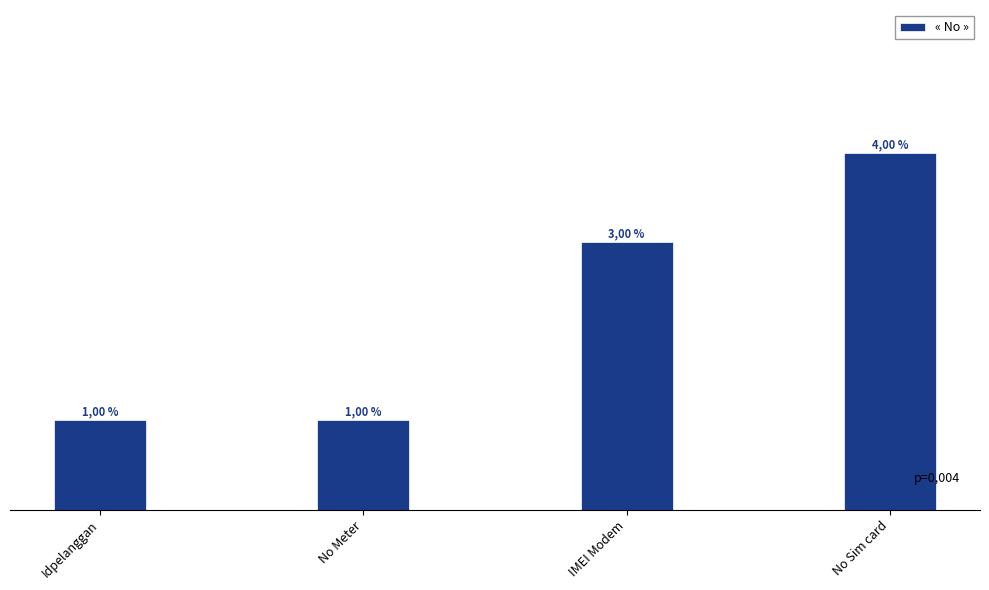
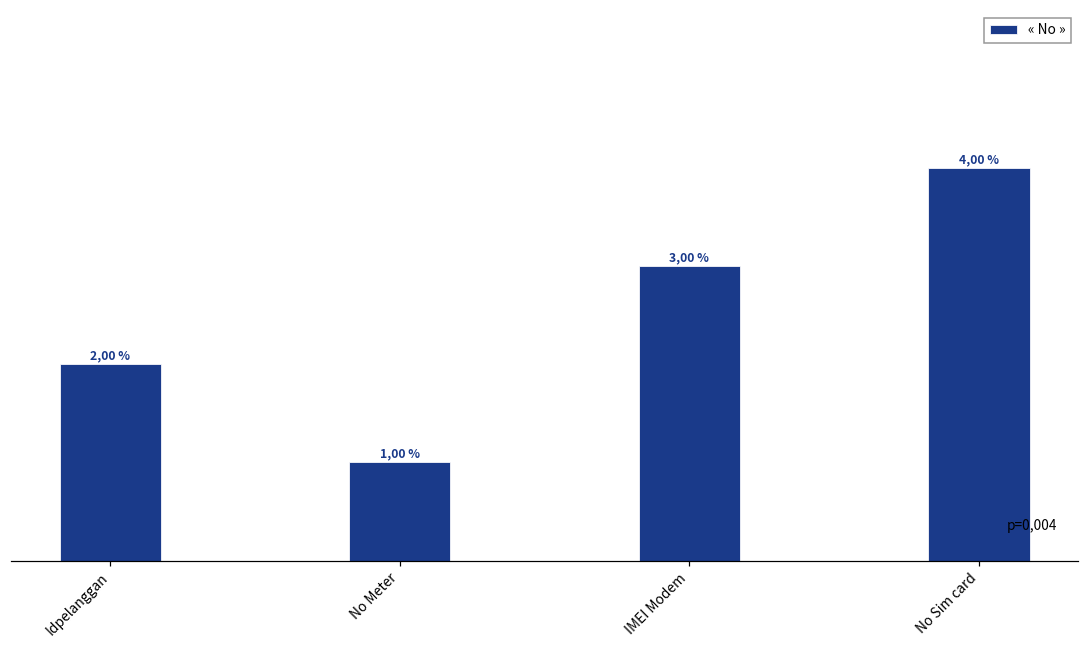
Idpelanggan: 1,00 % -> 2,00 %
